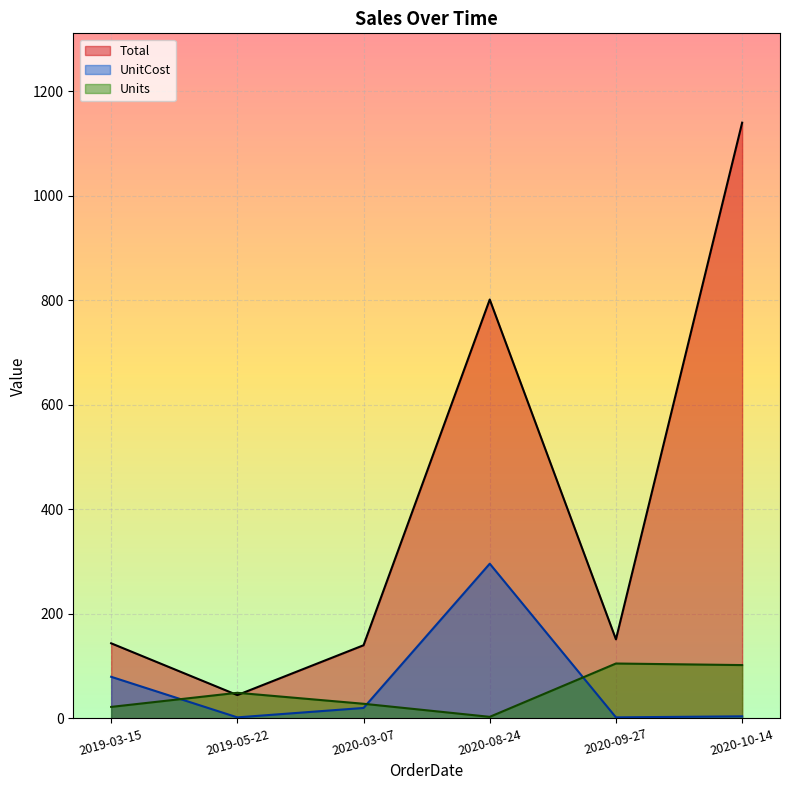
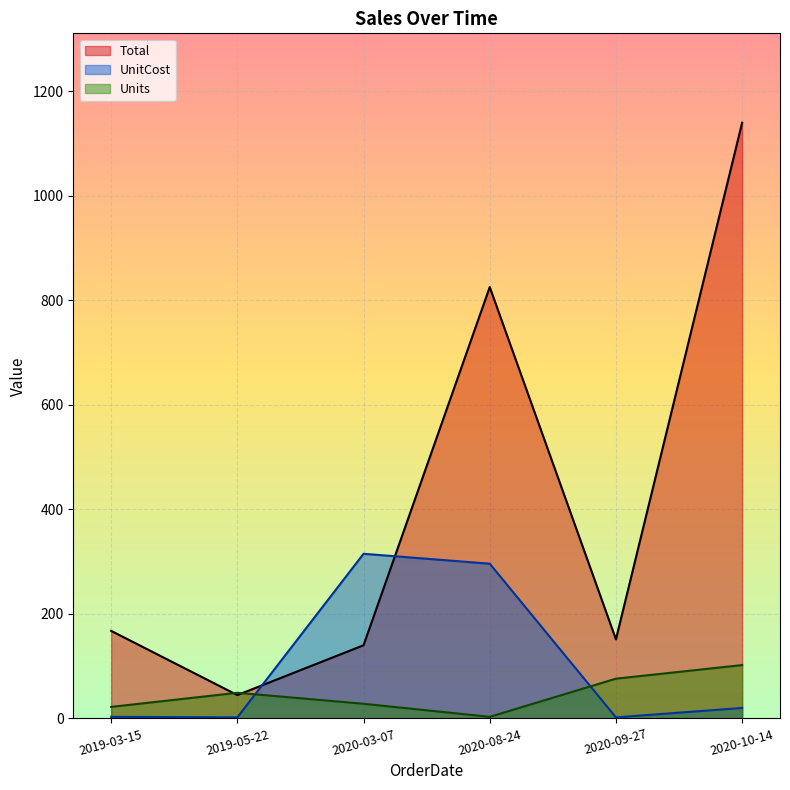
Total, 2019-03-15: 140 -> 170
UnitCost, 2019-03-15: 80 -> 0
UnitCost, 2020-03-07: 20 -> 310
Total, 2020-08-24: 800 -> 830
Units, 2020-09-27: 110 -> 80
UnitCost, 2020-10-14: 0 -> 20
